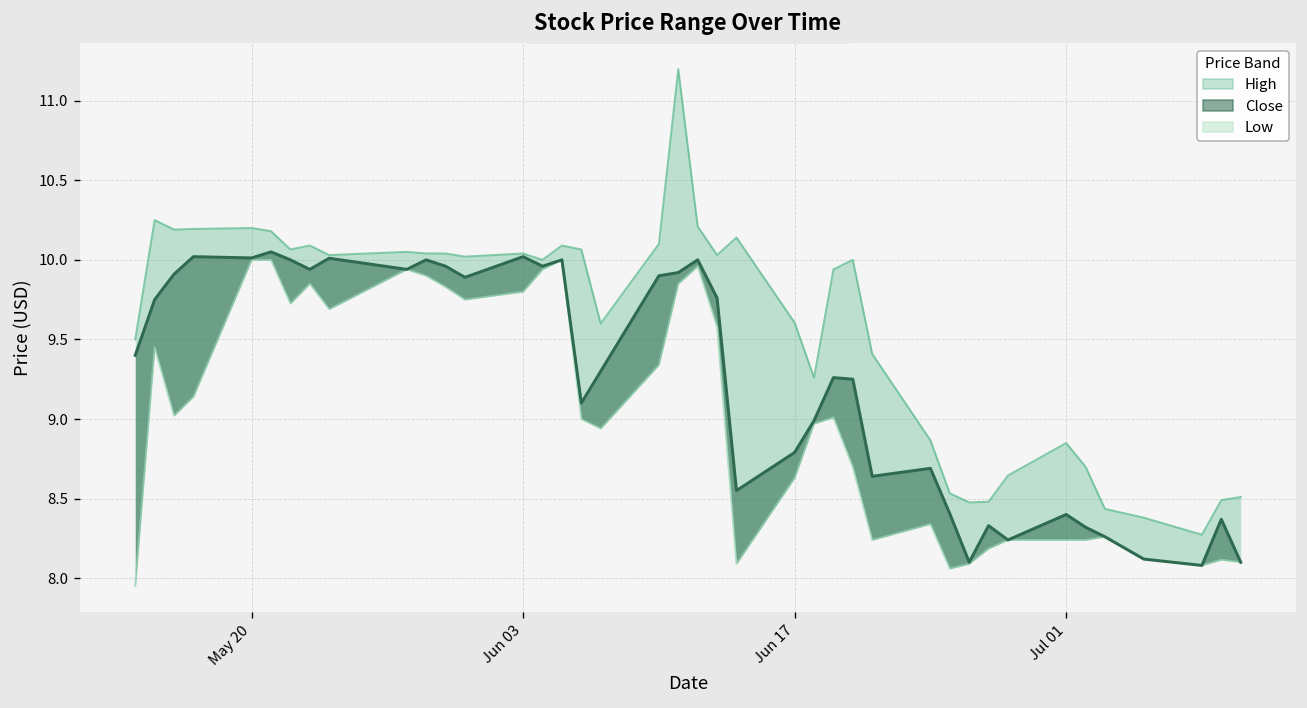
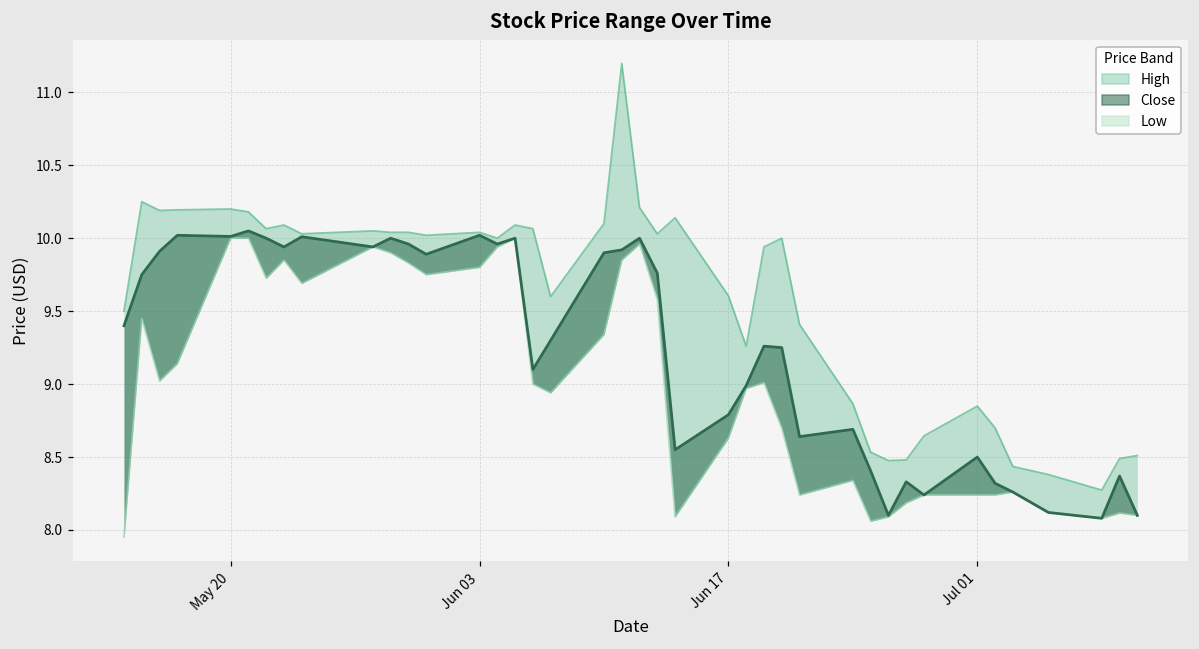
Close, Jul 01: 8.4 -> 8.5
